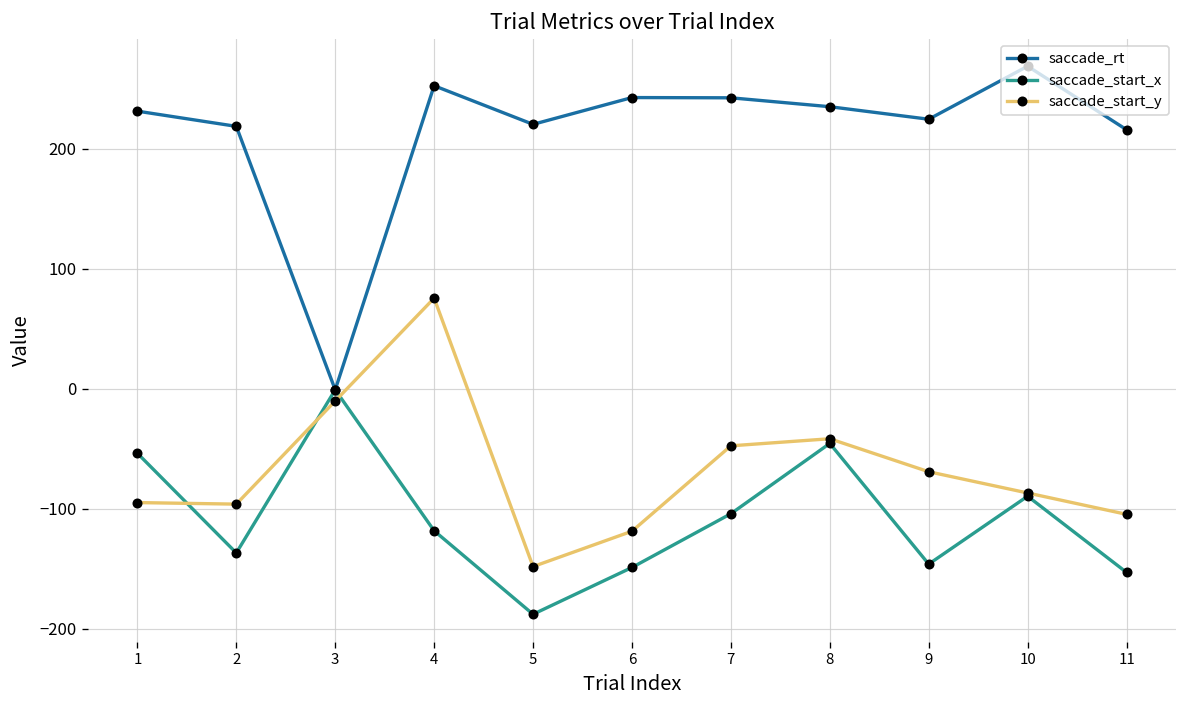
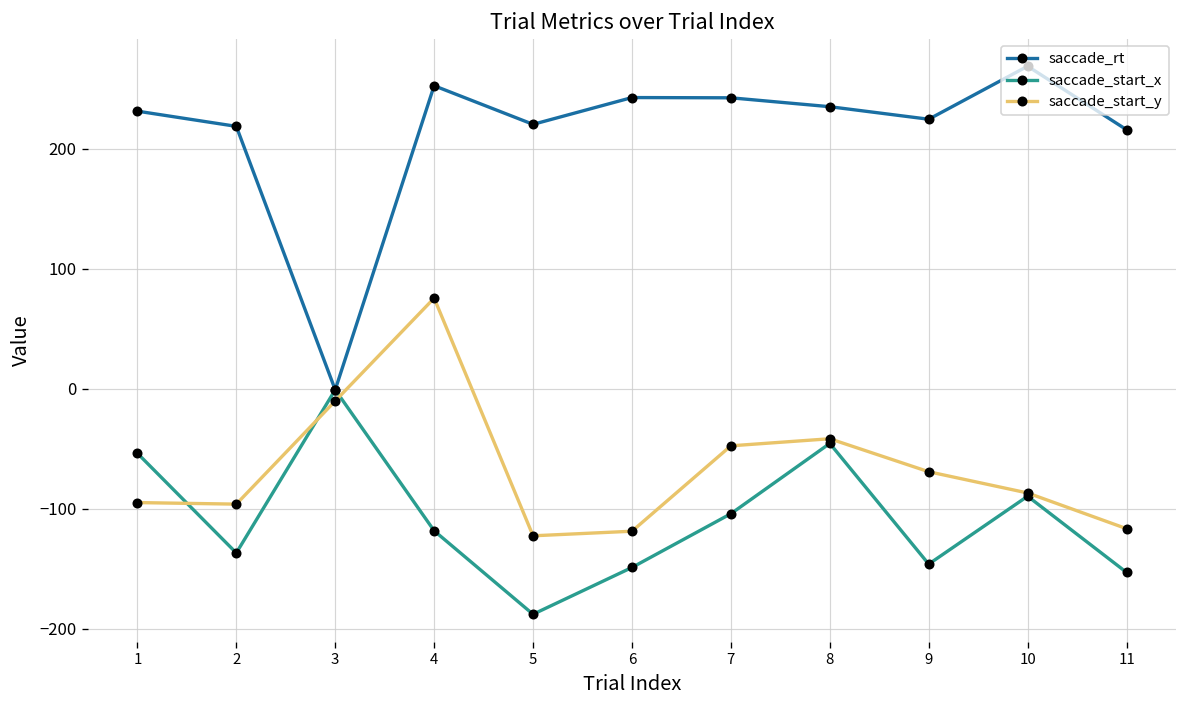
saccade_start_y, 5: -150 -> -120
saccade_start_y, 11: -100 -> -120
